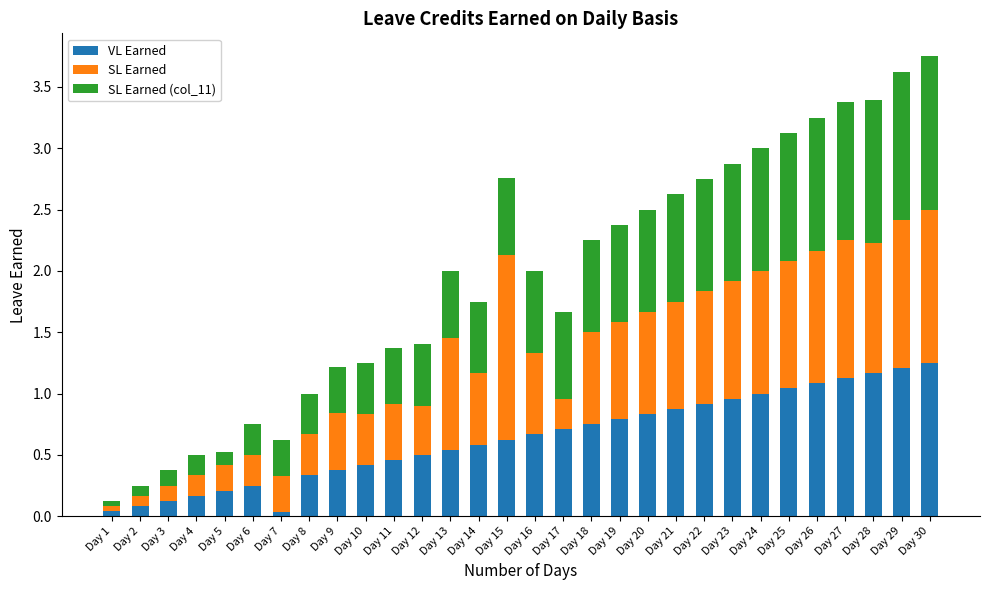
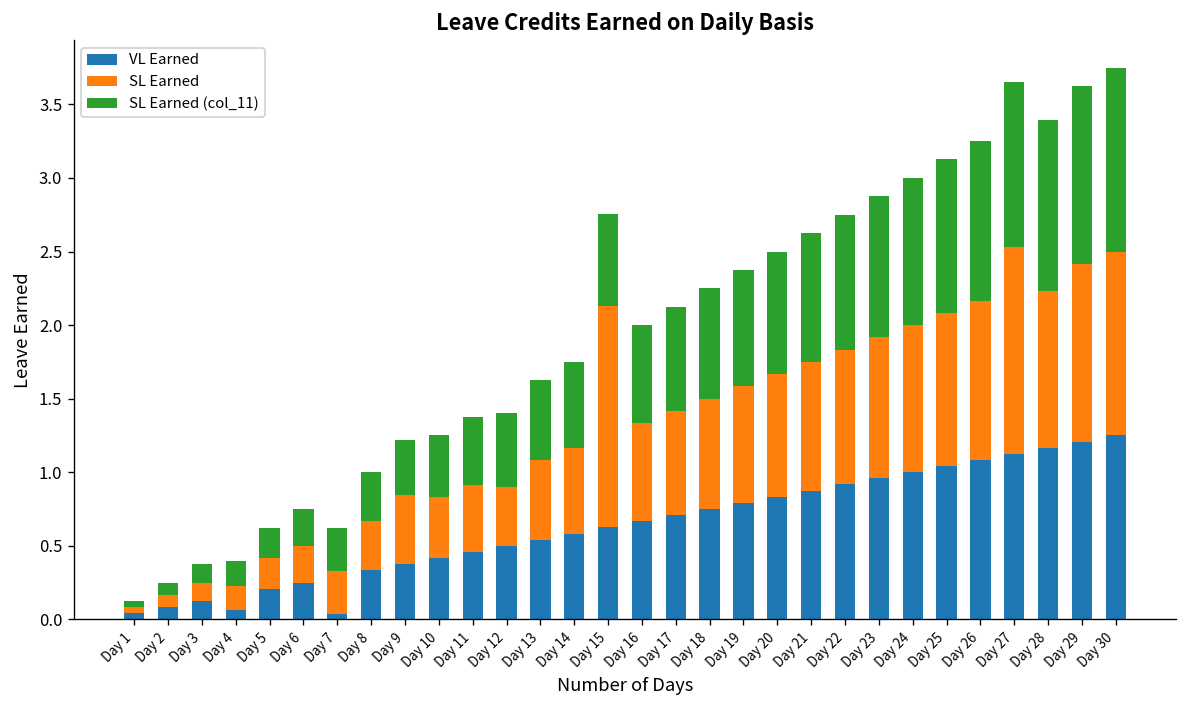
VL Earned, Day 4: 0.17 -> 0.06
SL Earned (col_11), Day 5: 0.11 -> 0.21
SL Earned, Day 13: 0.91 -> 0.54
SL Earned, Day 17: 0.25 -> 0.71
SL Earned, Day 27: 1.13 -> 1.40
